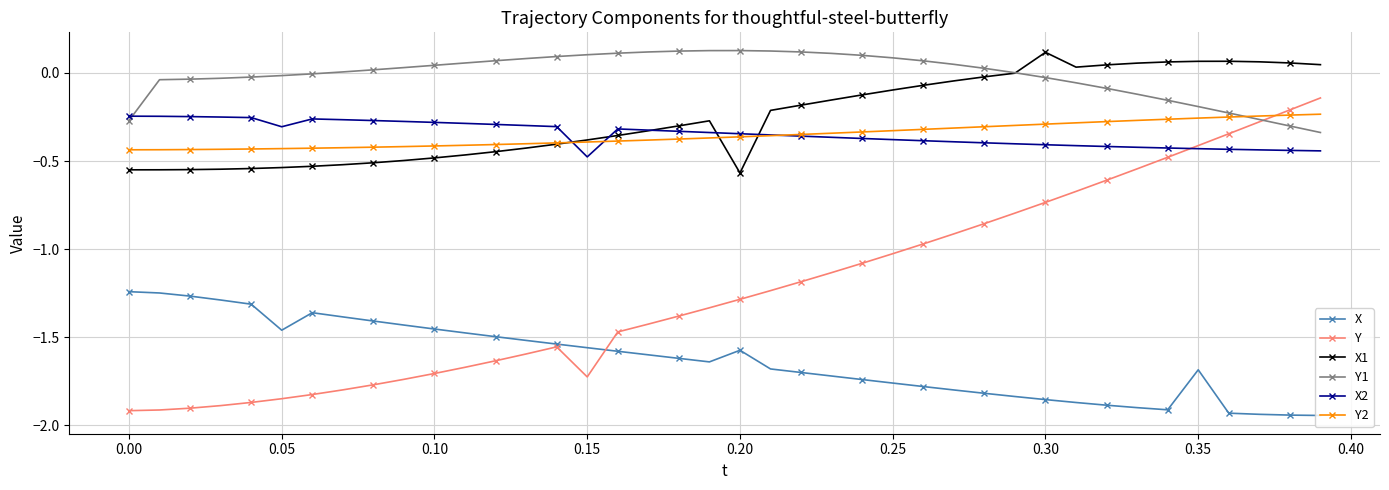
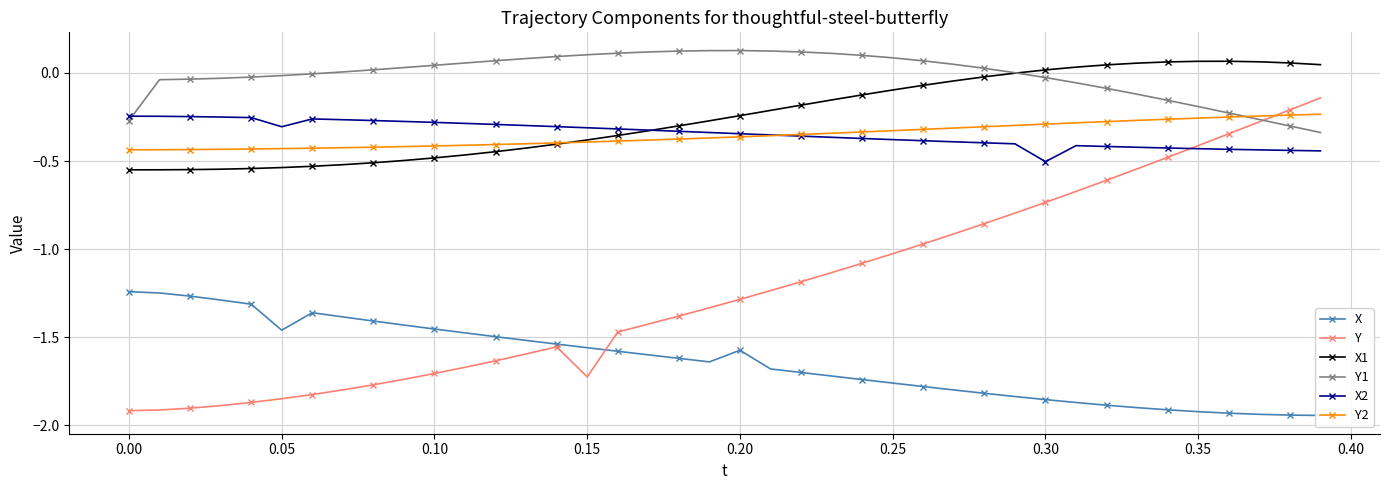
X2, 0.15: -0.48 -> -0.31
X1, 0.20: -0.57 -> -0.24
X1, 0.30: 0.12 -> 0.02
X2, 0.30: -0.41 -> -0.50
X, 0.35: -1.68 -> -1.92
